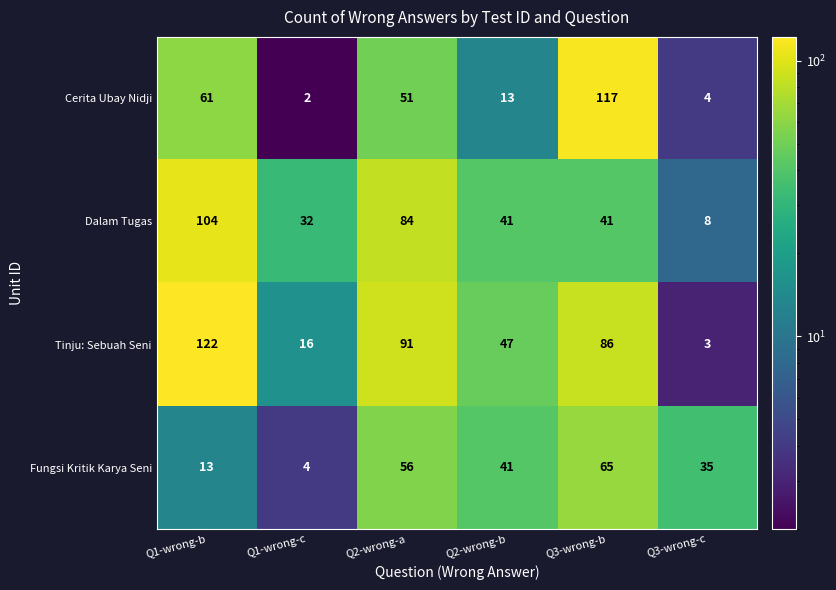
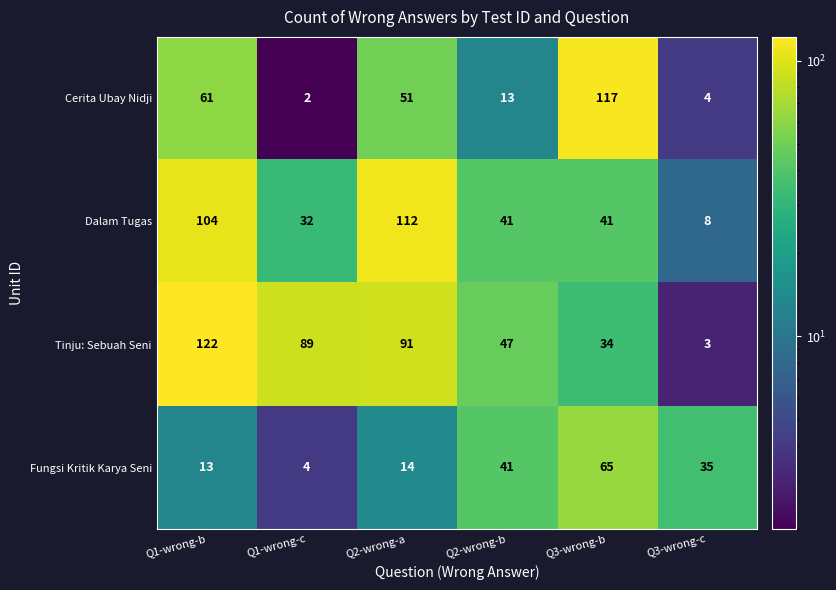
Dalam Tugas, Q2-wrong-a: 84 -> 112
Tinju: Sebuah Seni, Q1-wrong-c: 16 -> 89
Tinju: Sebuah Seni, Q3-wrong-b: 86 -> 34
Fungsi Kritik Karya Seni, Q2-wrong-a: 56 -> 14
